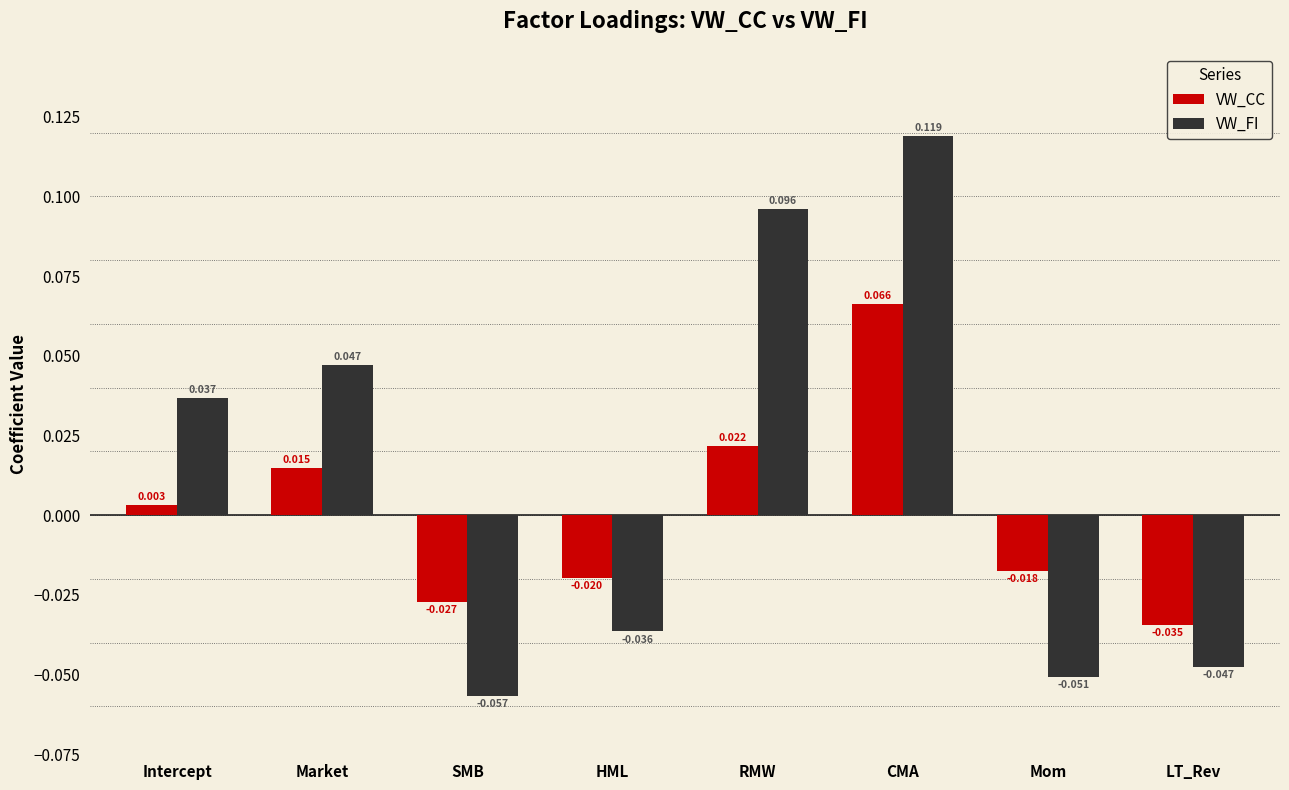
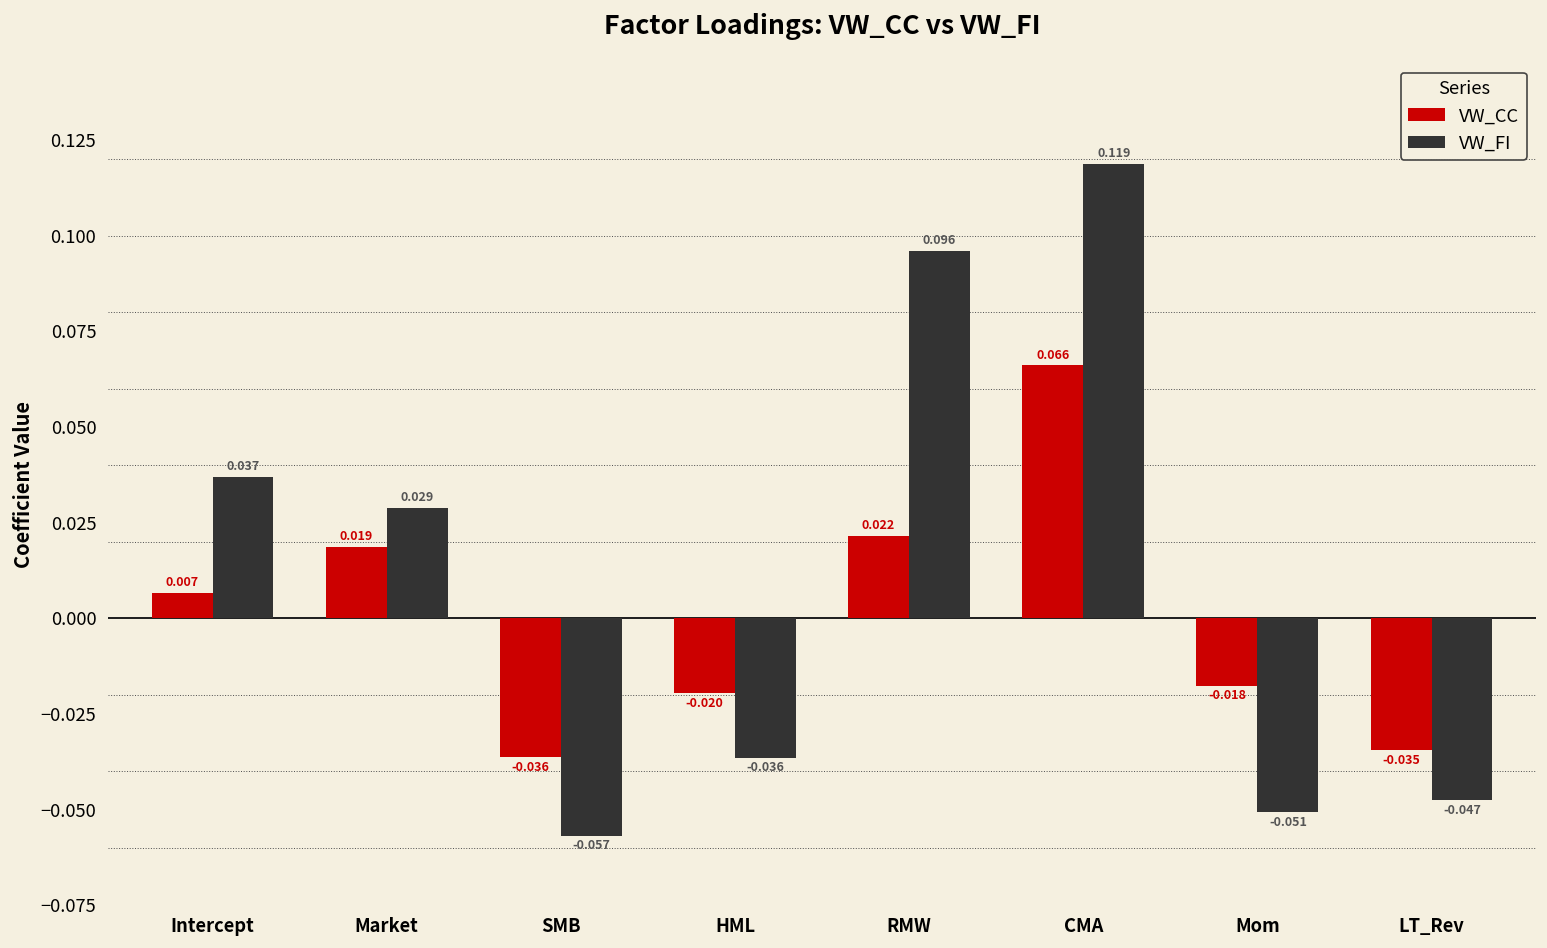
VW_CC, Intercept: 0.003 -> 0.007
VW_CC, Market: 0.015 -> 0.019
VW_FI, Market: 0.047 -> 0.029
VW_CC, SMB: -0.027 -> -0.036
